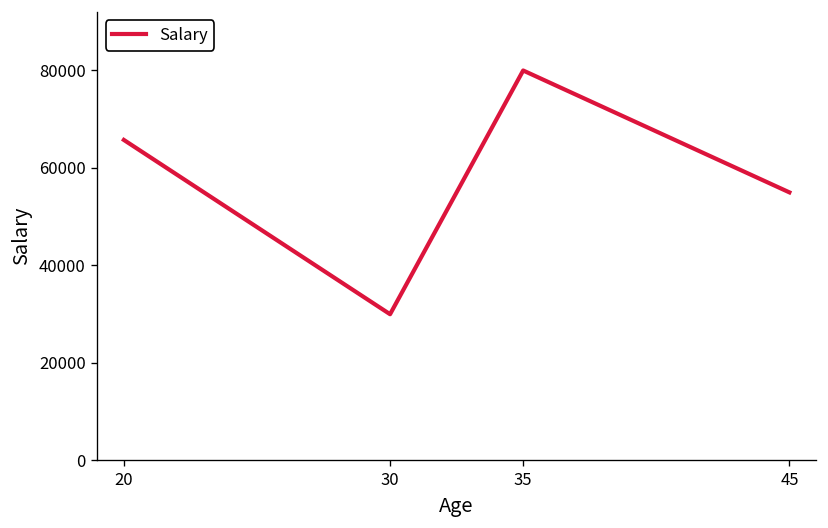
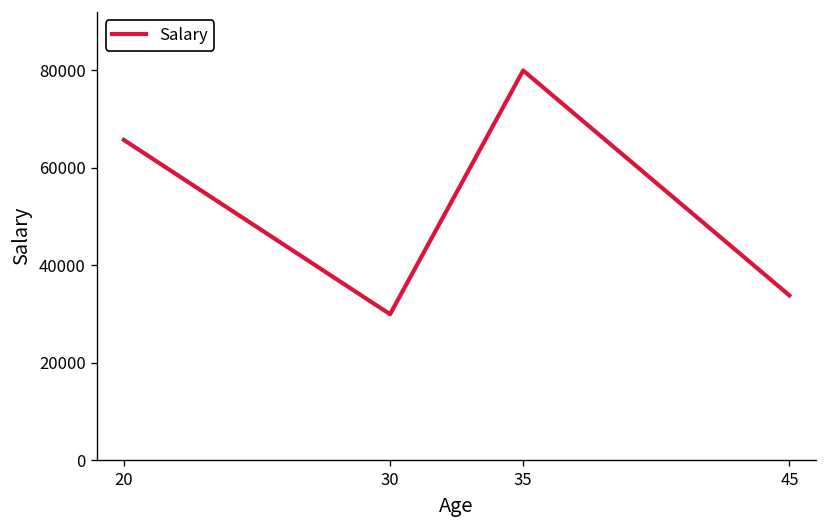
45: 55000 -> 34000
